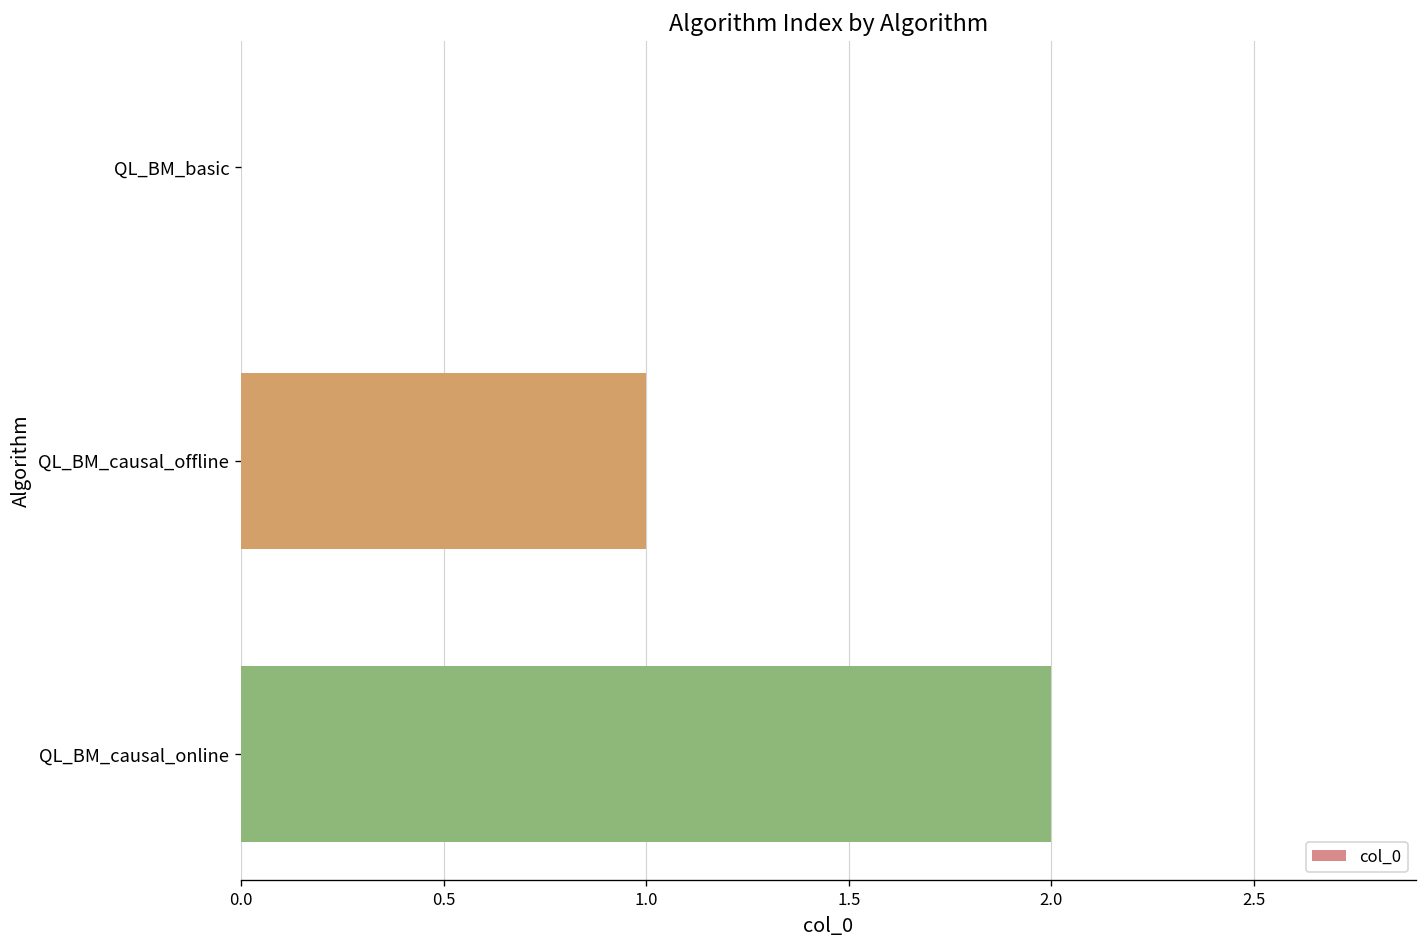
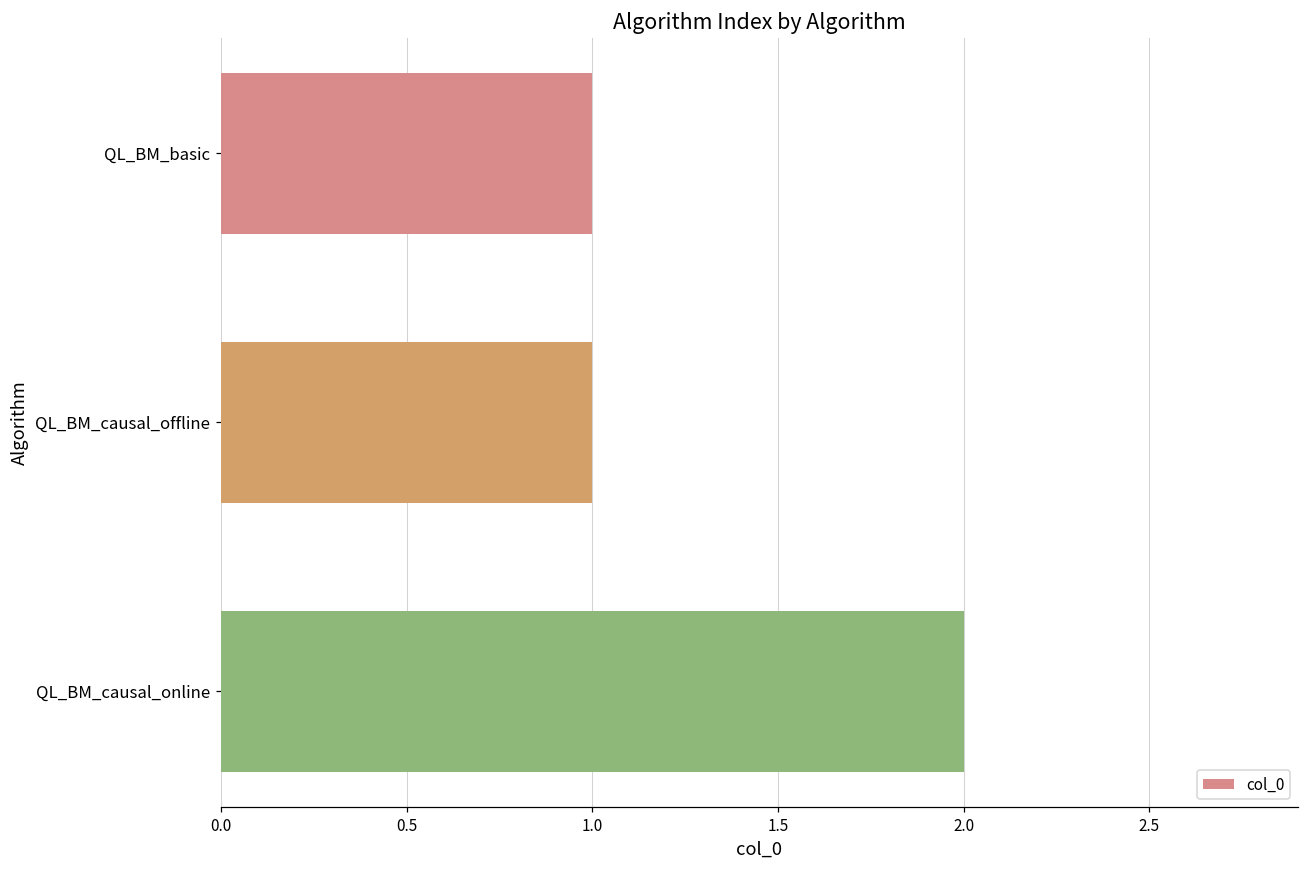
QL_BM_basic: 0 -> 1
